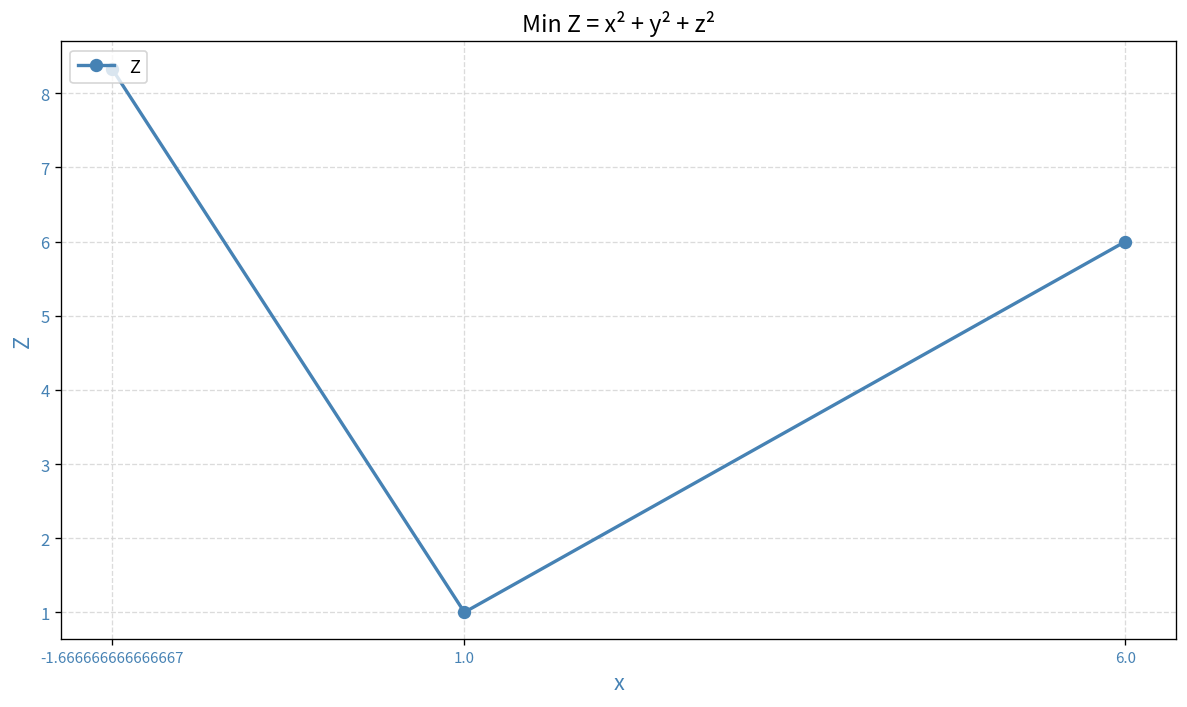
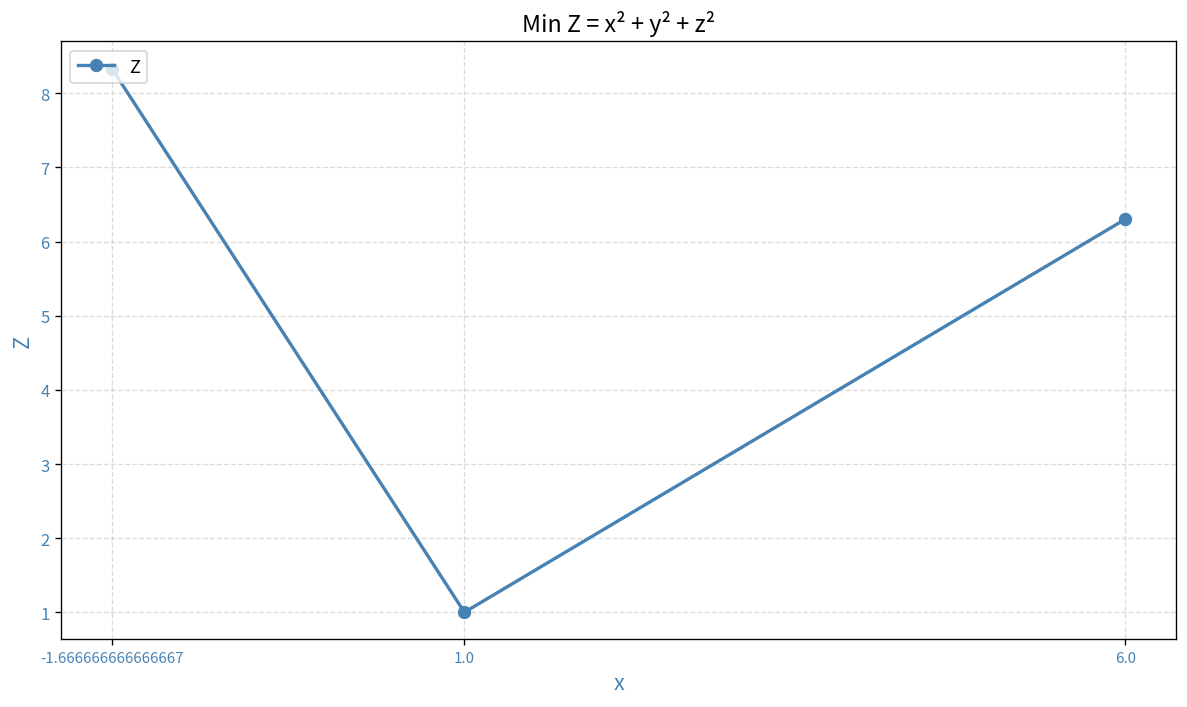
6.0: 6.0 -> 6.3
